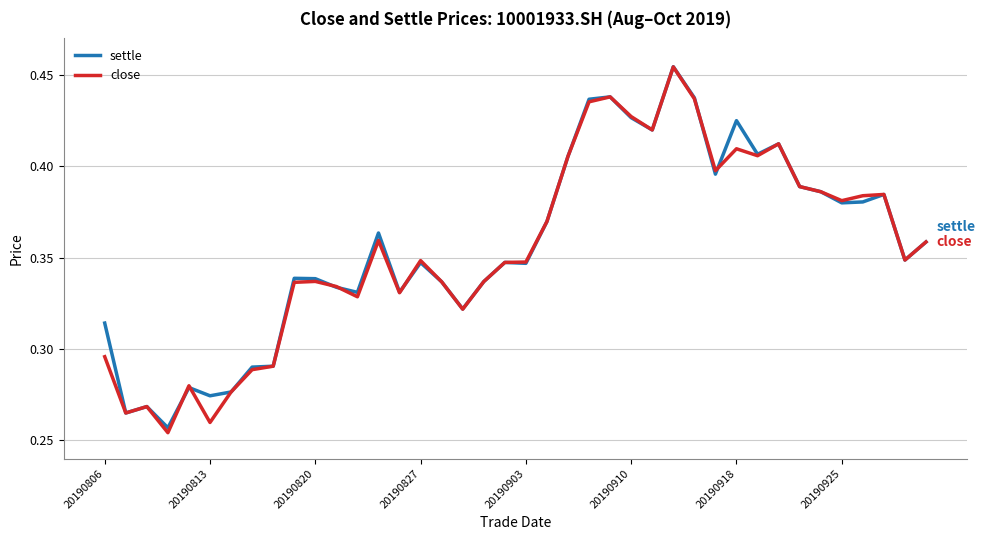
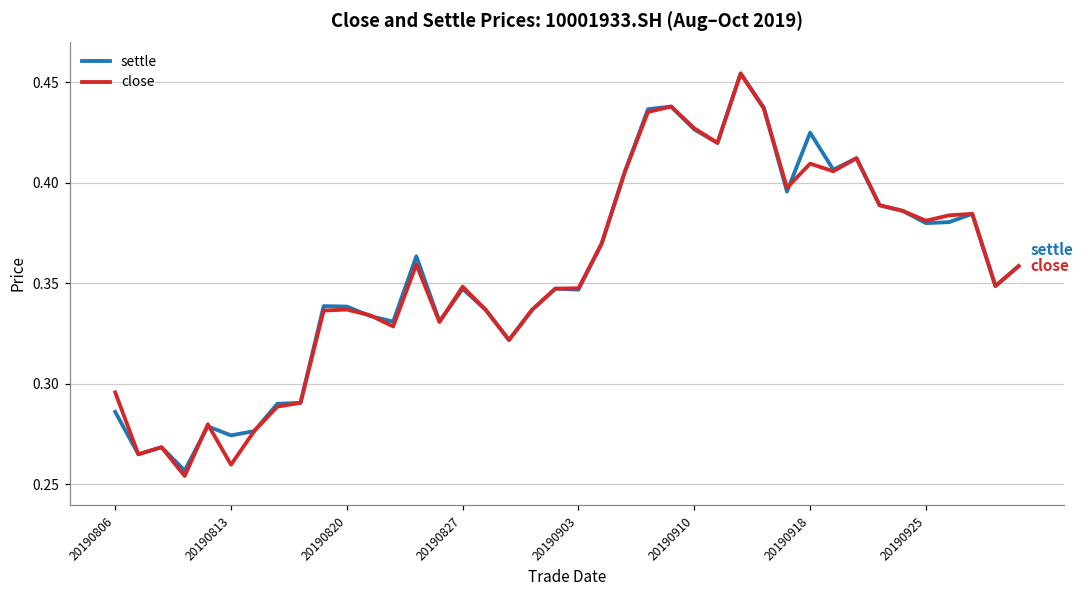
settle, 20190806: 0.314 -> 0.286
